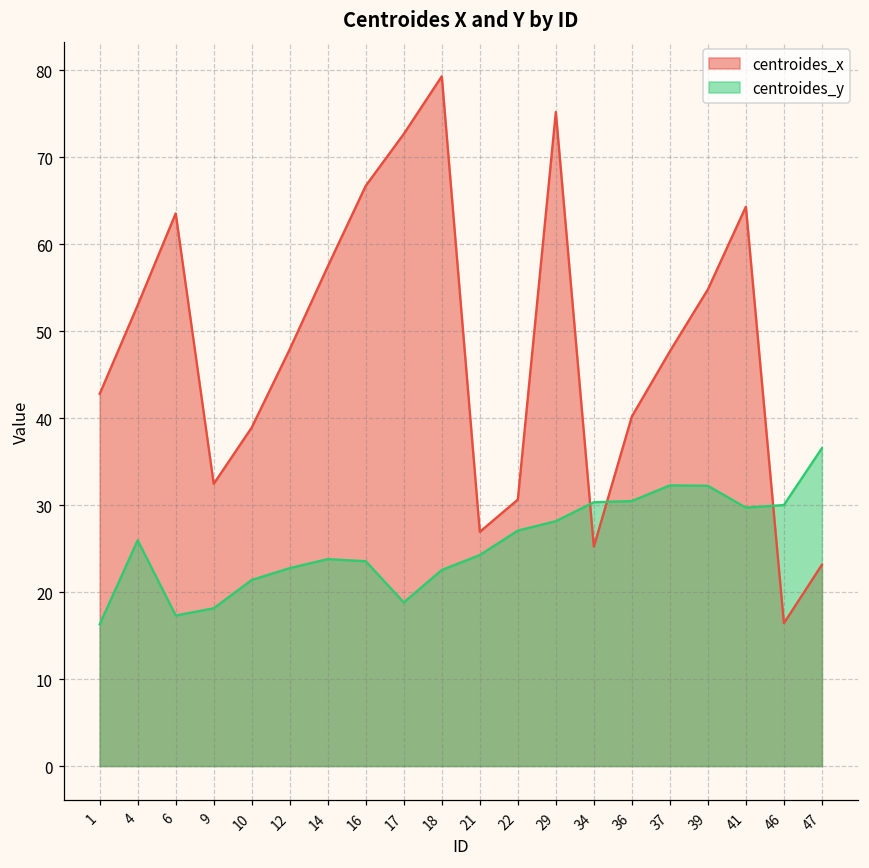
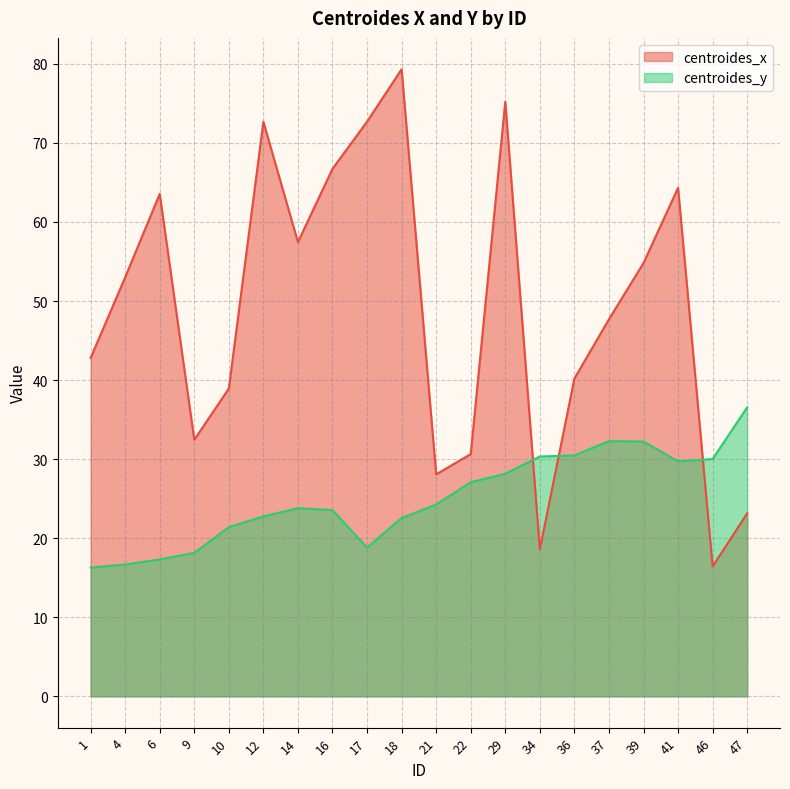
centroides_y, 4: 26 -> 17
centroides_x, 12: 48 -> 73
centroides_x, 21: 27 -> 28
centroides_x, 34: 25 -> 19
